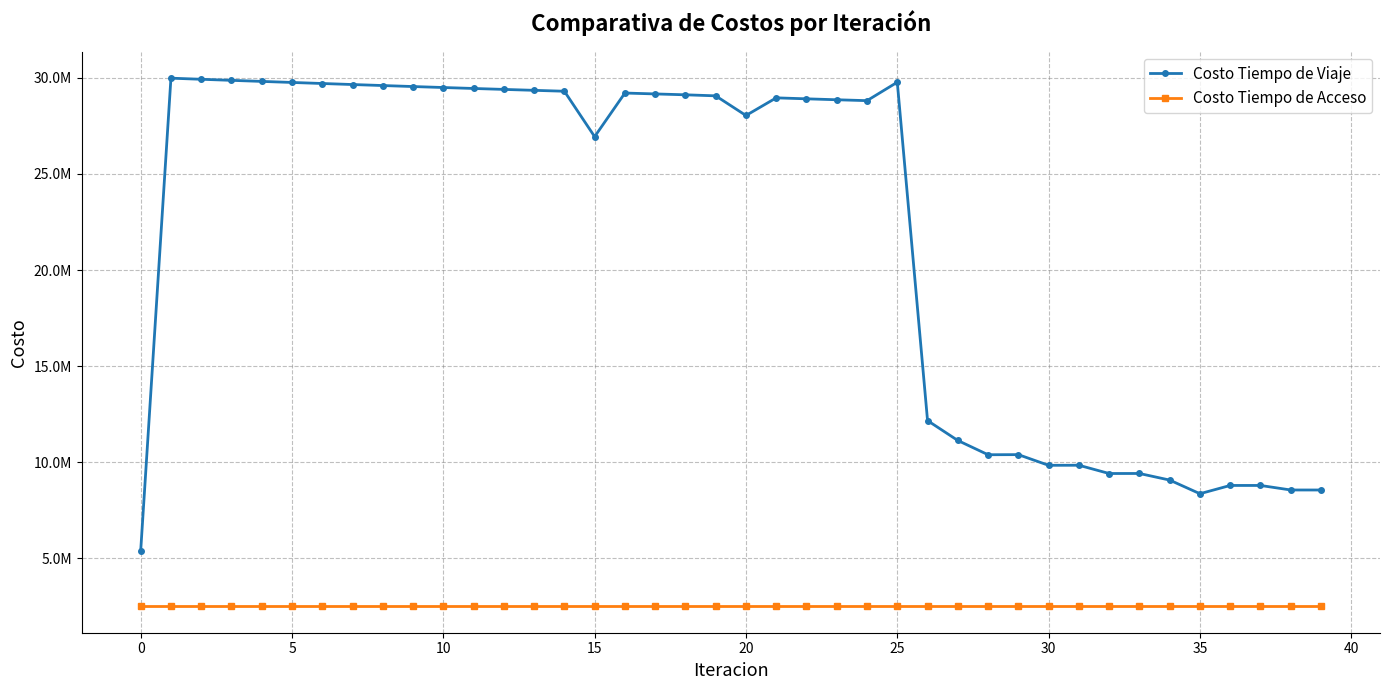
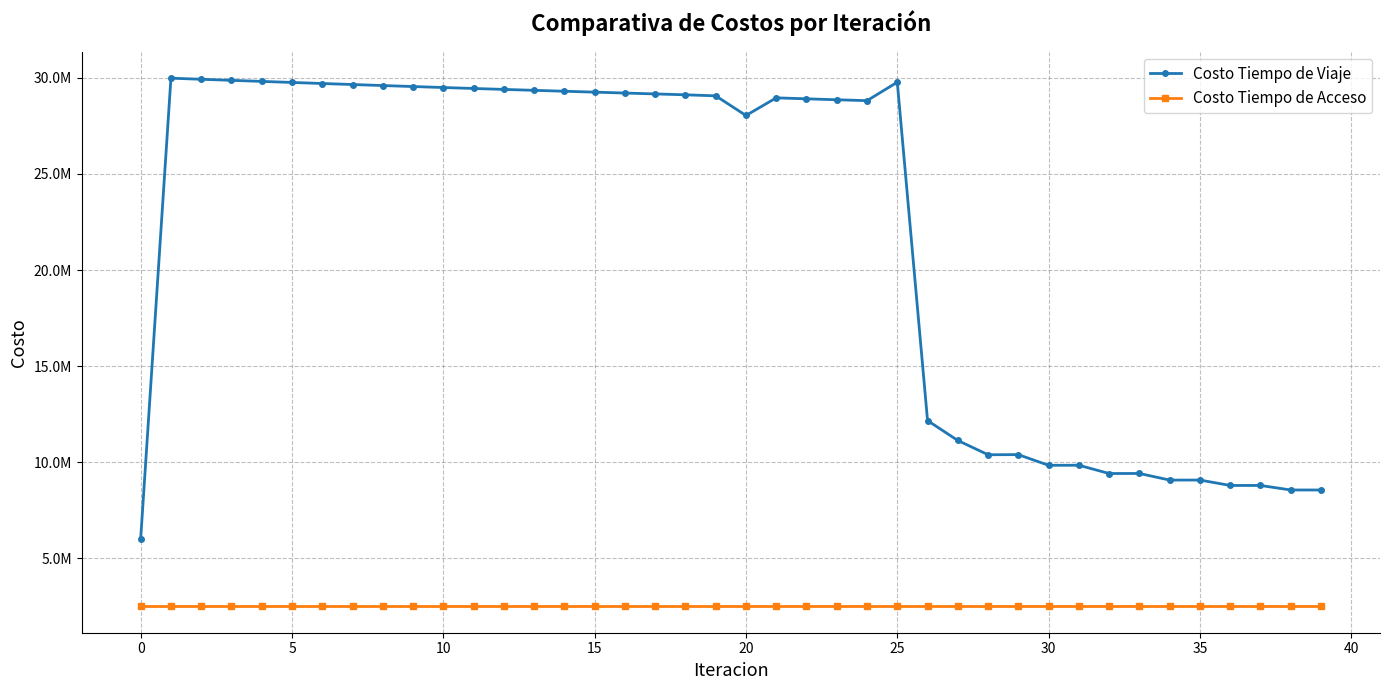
Costo Tiempo de Viaje, 0: 5400000 -> 6000000
Costo Tiempo de Viaje, 15: 26900000 -> 29300000
Costo Tiempo de Viaje, 35: 8400000 -> 9100000
